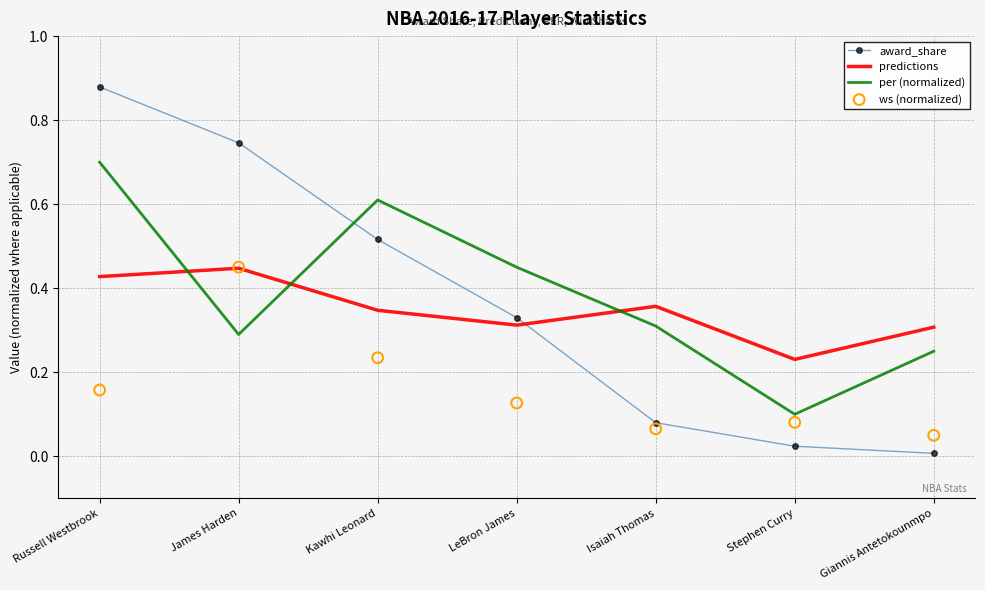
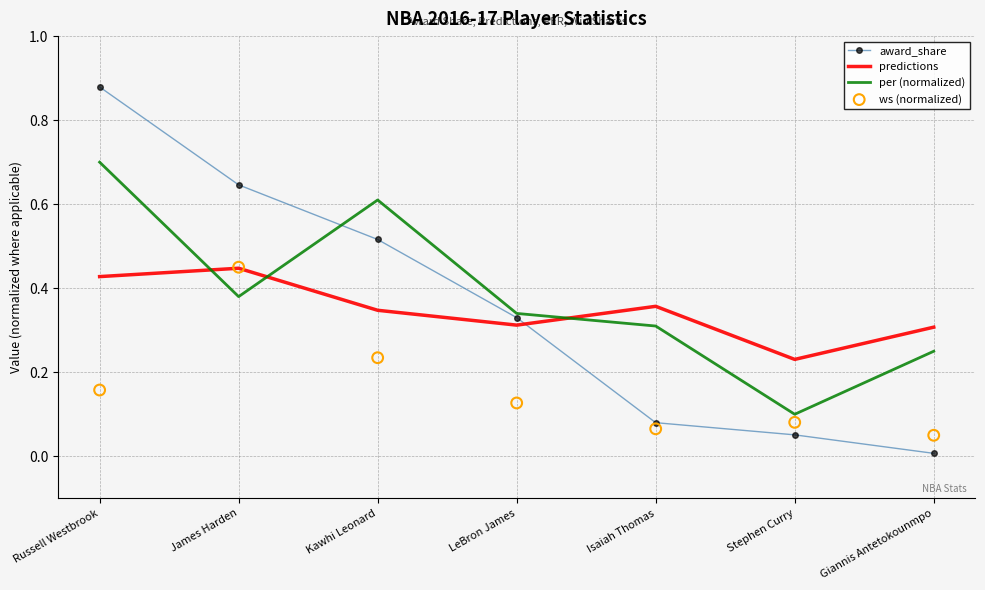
award_share, James Harden: 0.75 -> 0.65
per (normalized), James Harden: 0.29 -> 0.38
per (normalized), LeBron James: 0.45 -> 0.34
award_share, Stephen Curry: 0.02 -> 0.05
